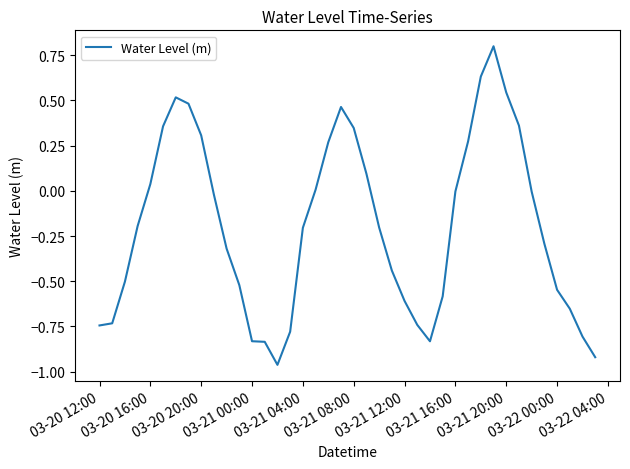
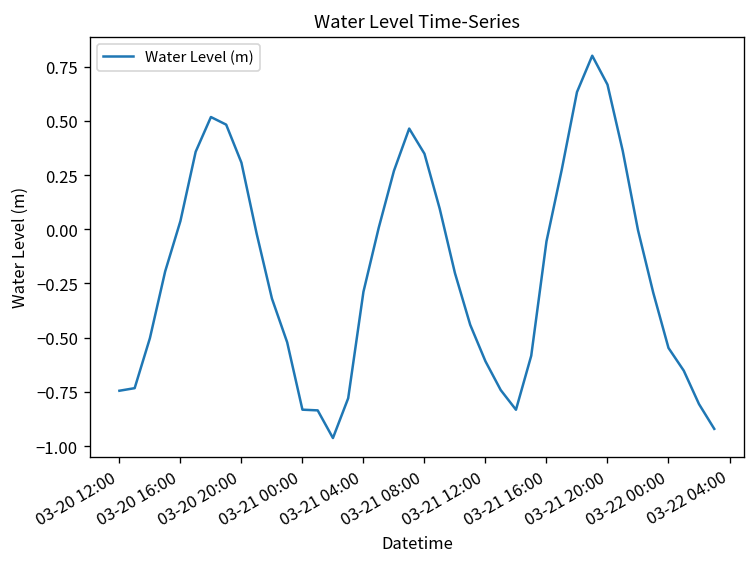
03-21 04:00: -0.20 -> -0.29
03-21 16:00: 0.00 -> -0.06
03-21 20:00: 0.54 -> 0.67
